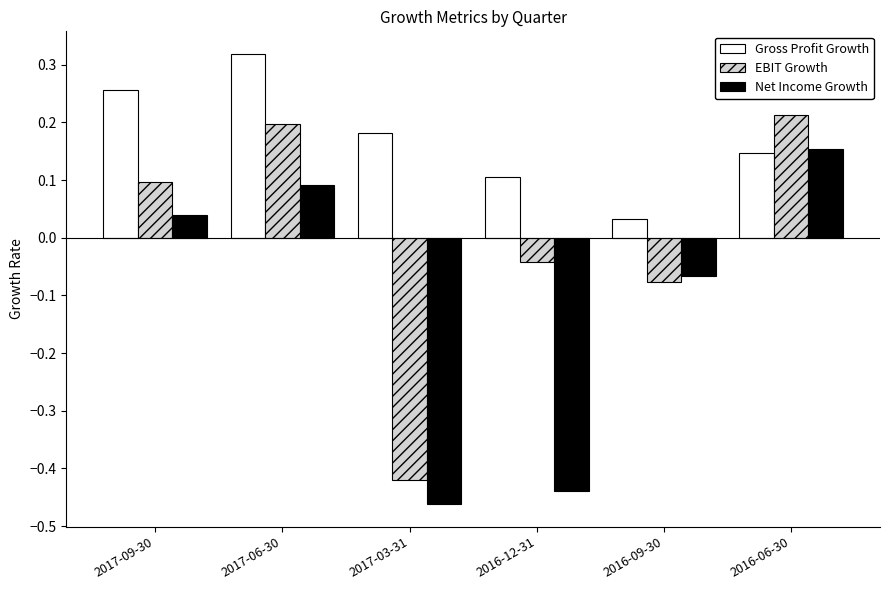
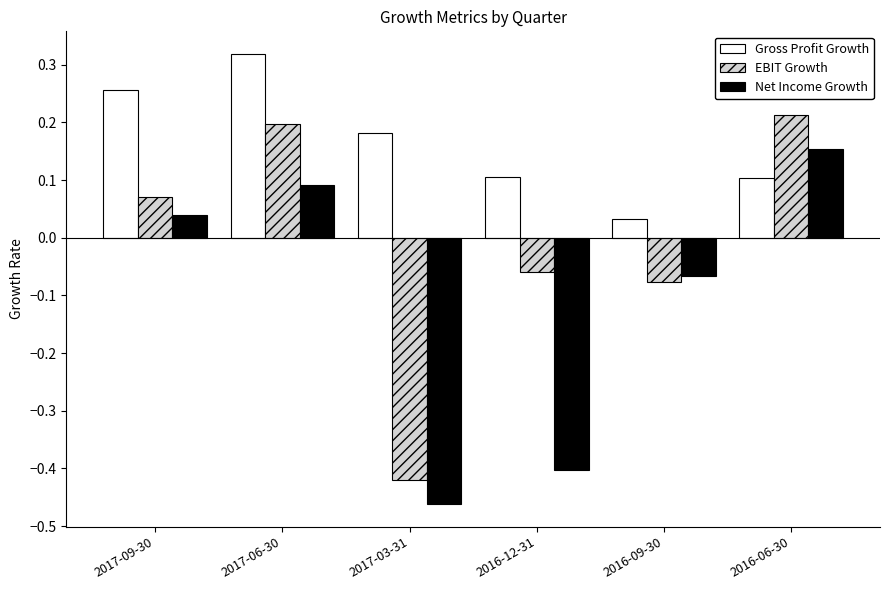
EBIT Growth, 2017-09-30: 0.10 -> 0.07
EBIT Growth, 2016-12-31: -0.04 -> -0.06
Net Income Growth, 2016-12-31: -0.44 -> -0.40
Gross Profit Growth, 2016-06-30: 0.15 -> 0.10
